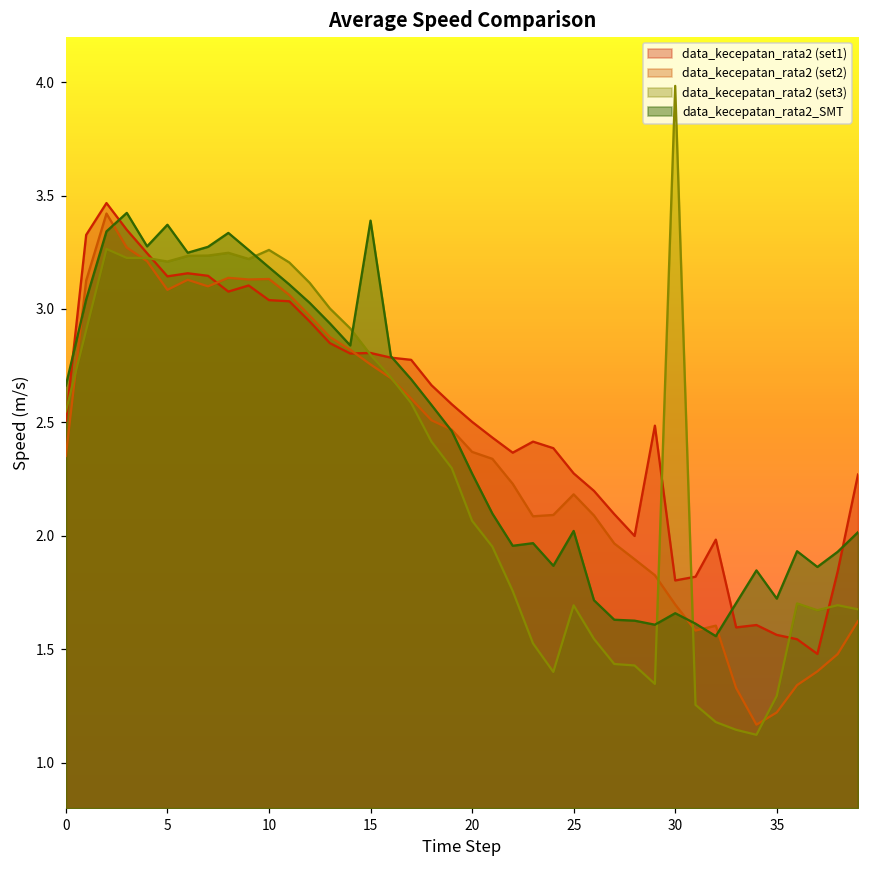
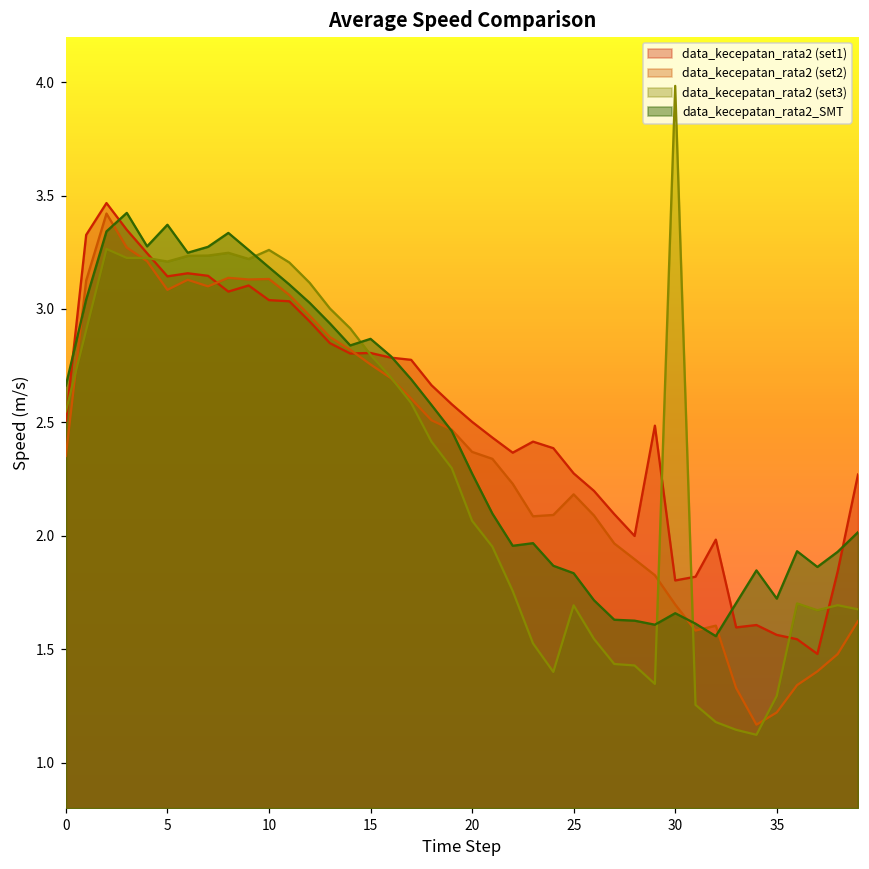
data_kecepatan_rata2_SMT, 15: 3.39 -> 2.87
data_kecepatan_rata2_SMT, 25: 2.02 -> 1.84
